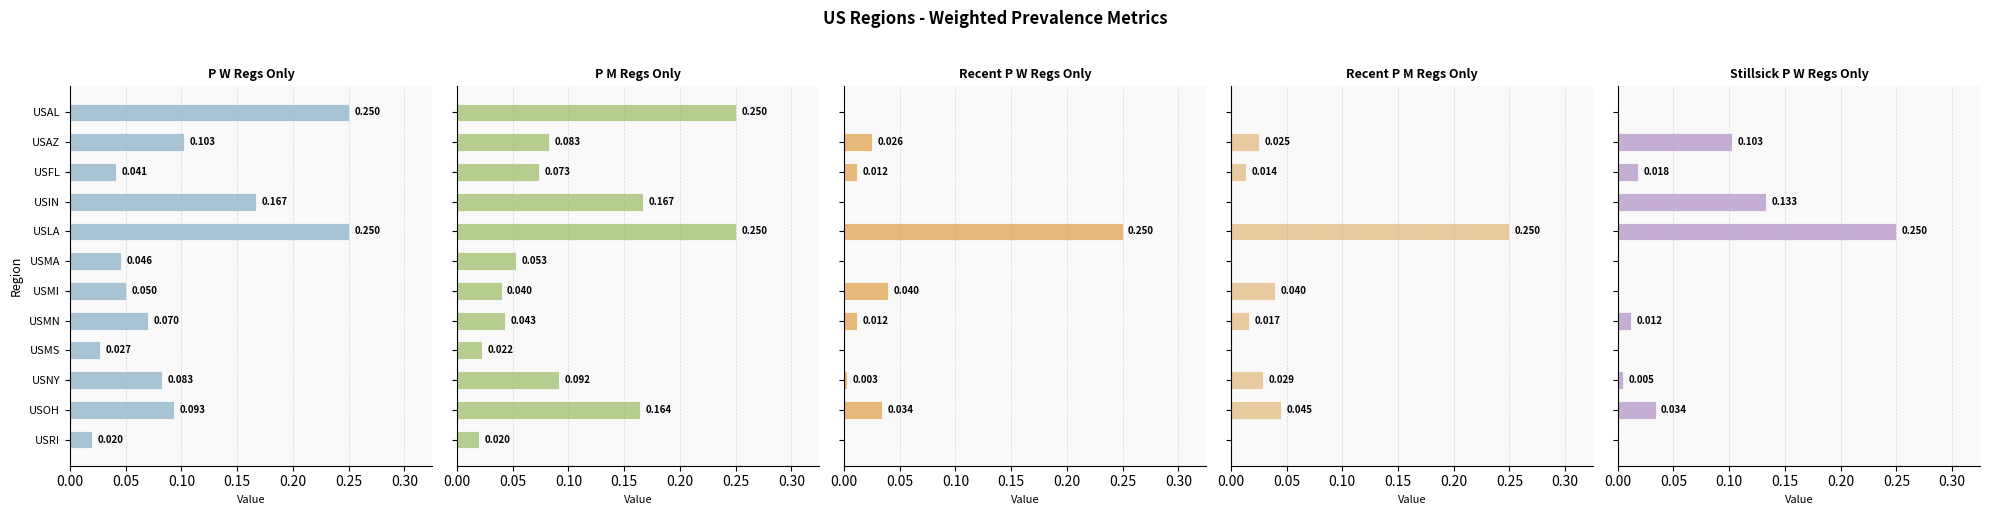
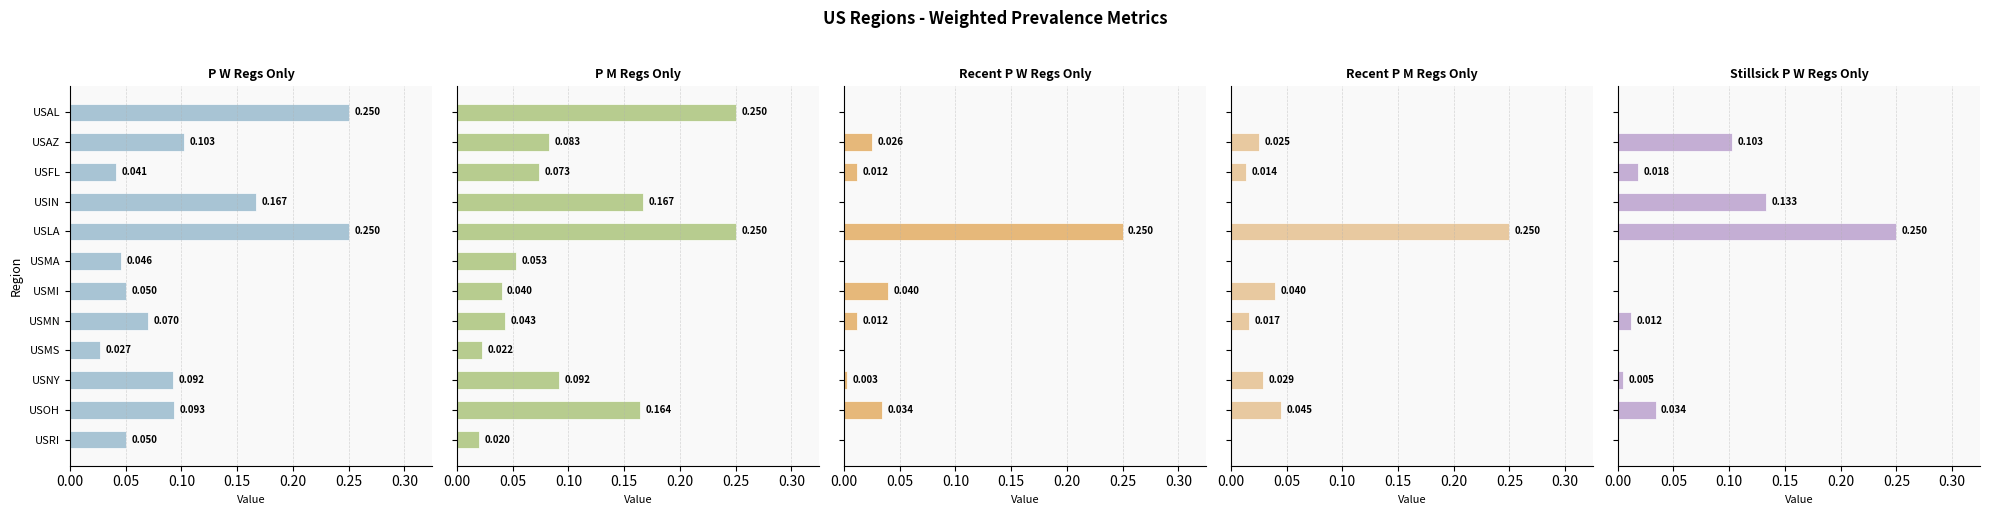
P W Regs Only, USNY: 0.083 -> 0.092
P W Regs Only, USRI: 0.020 -> 0.050
